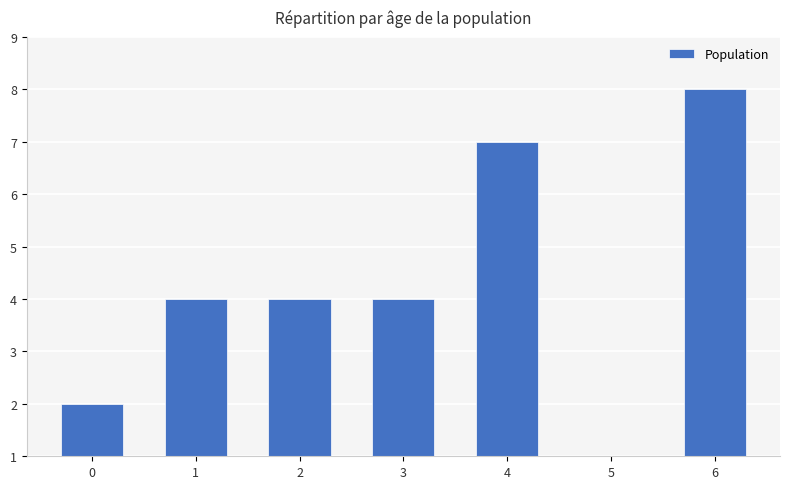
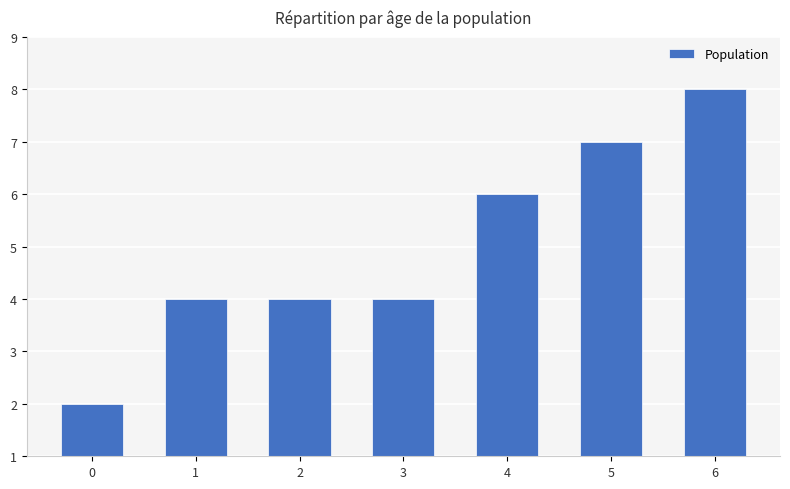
4: 7 -> 6
5: 1 -> 7
